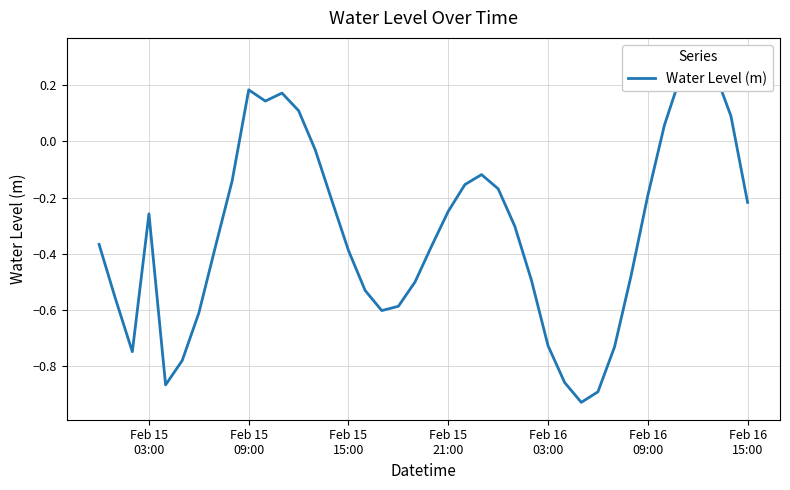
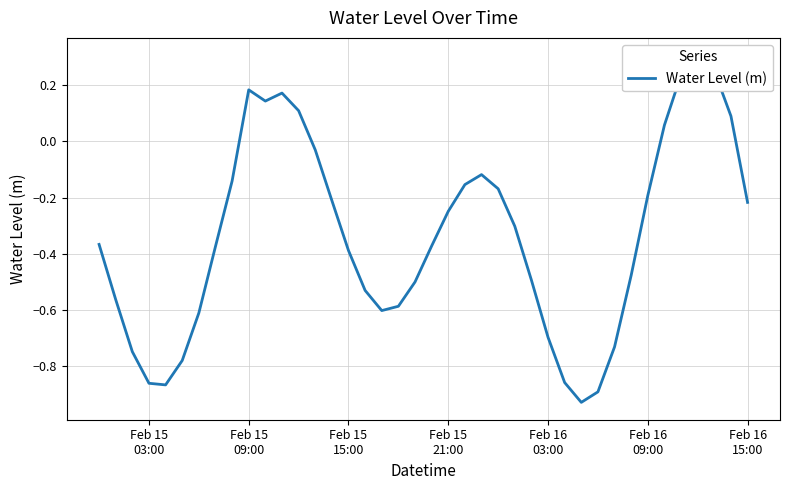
Feb 15 03:00: -0.26 -> -0.86
Feb 16 03:00: -0.73 -> -0.70
